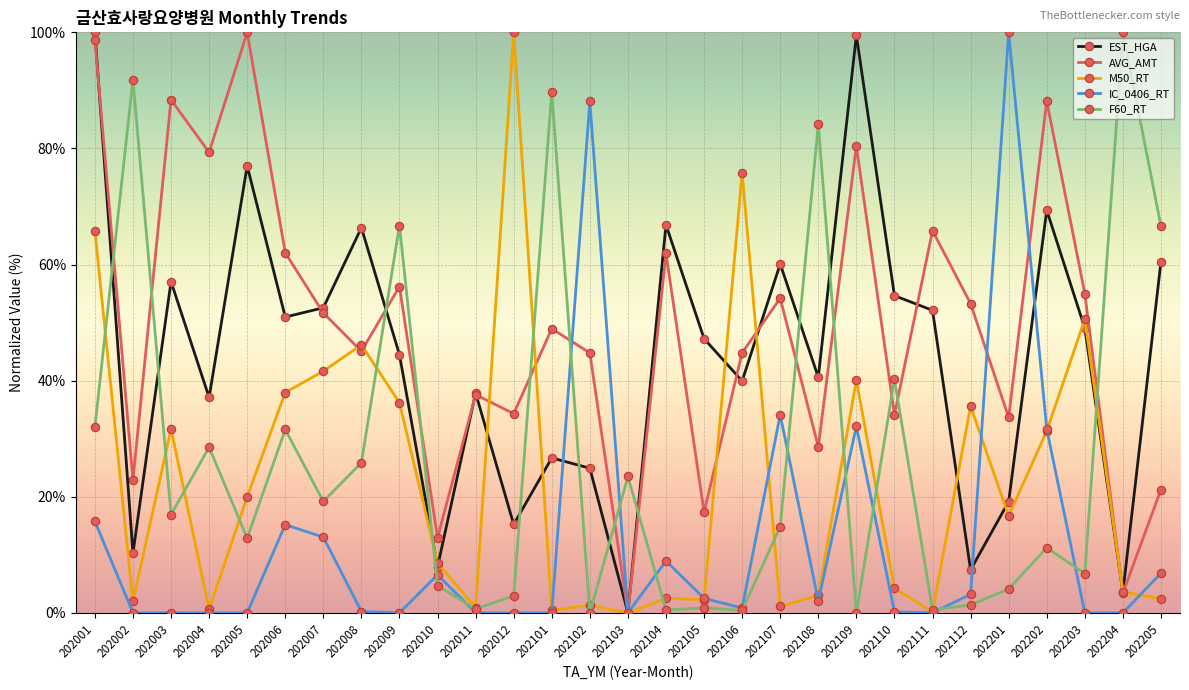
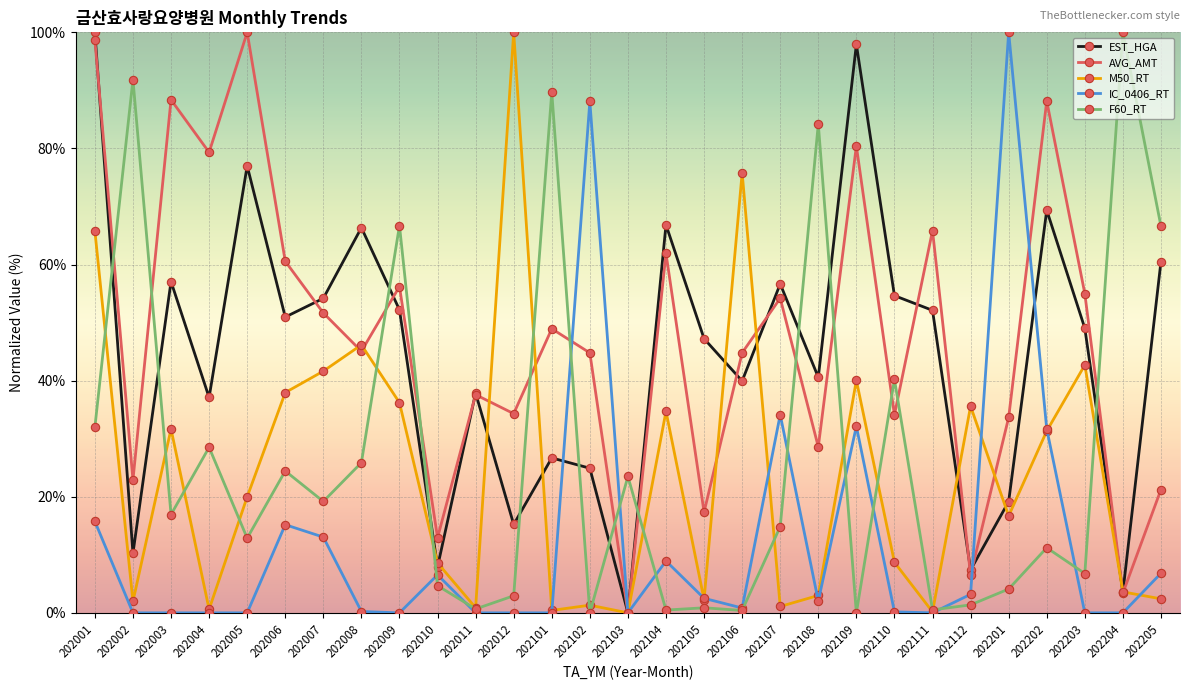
AVG_AMT, 202006: 62% -> 61%
F60_RT, 202006: 32% -> 24%
EST_HGA, 202007: 53% -> 54%
EST_HGA, 202009: 44% -> 52%
M50_RT, 202104: 2% -> 35%
EST_HGA, 202107: 60% -> 57%
EST_HGA, 202109: 100% -> 98%
M50_RT, 202110: 4% -> 9%
AVG_AMT, 202112: 53% -> 6%
M50_RT, 202203: 51% -> 43%
